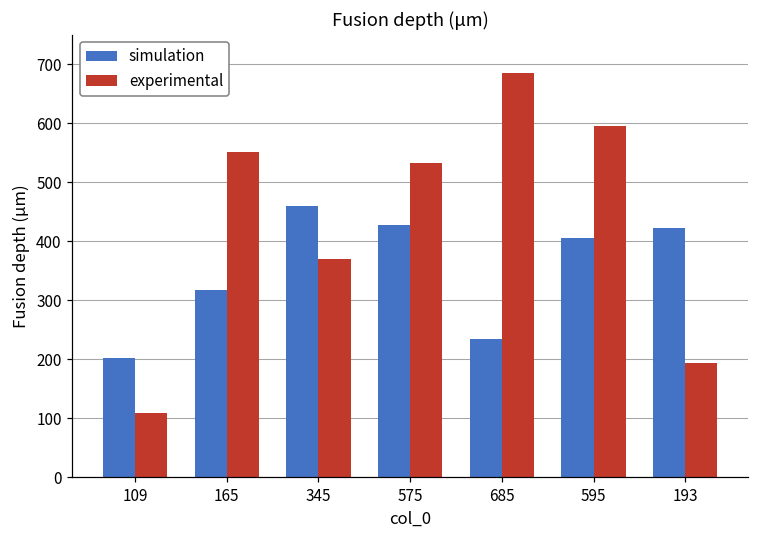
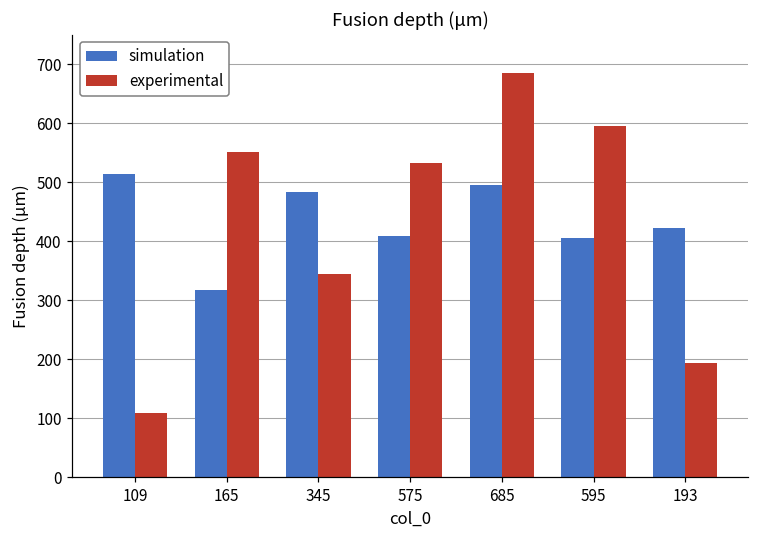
simulation, 109: 200 -> 510
simulation, 345: 460 -> 480
experimental, 345: 370 -> 350
simulation, 575: 430 -> 410
simulation, 685: 230 -> 500
